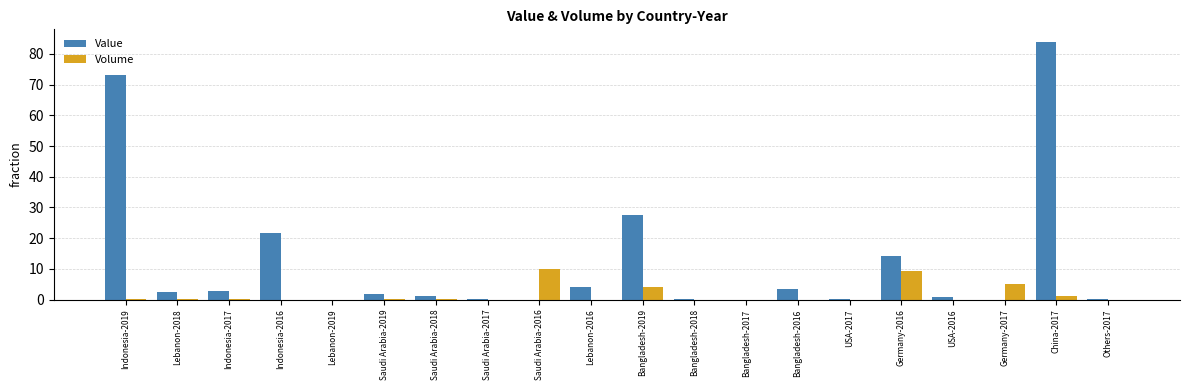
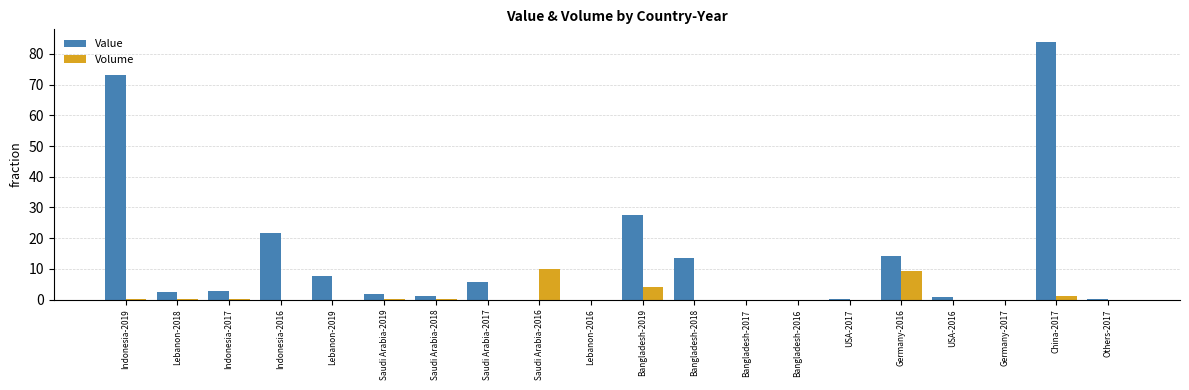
Value, Lebanon-2019: 0 -> 8
Value, Saudi Arabia-2017: 0 -> 6
Value, Lebanon-2016: 4 -> 0
Value, Bangladesh-2018: 0 -> 14
Value, Bangladesh-2016: 4 -> 0
Volume, Germany-2017: 5 -> 0
